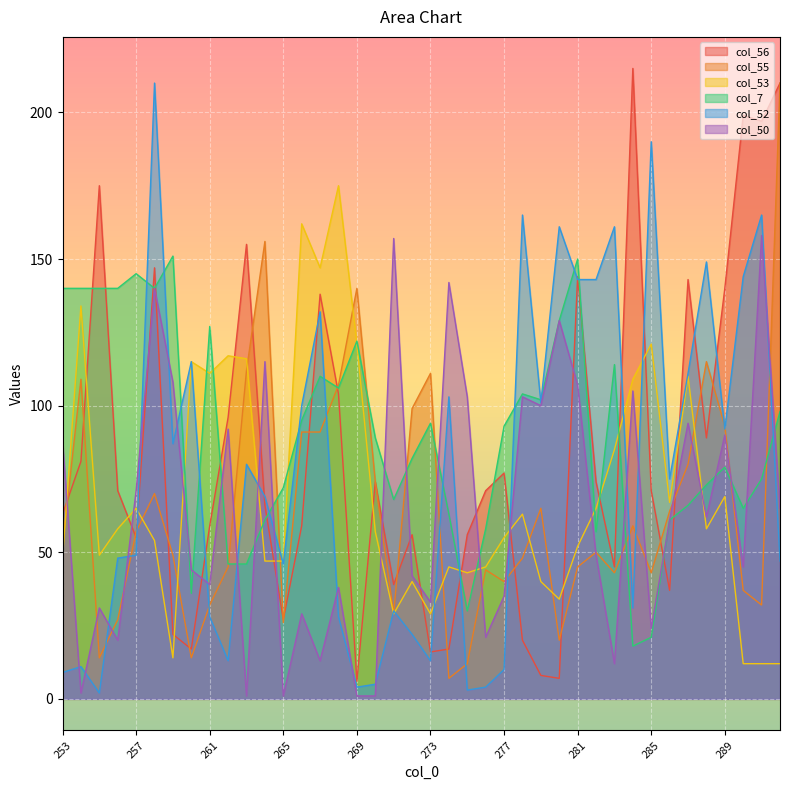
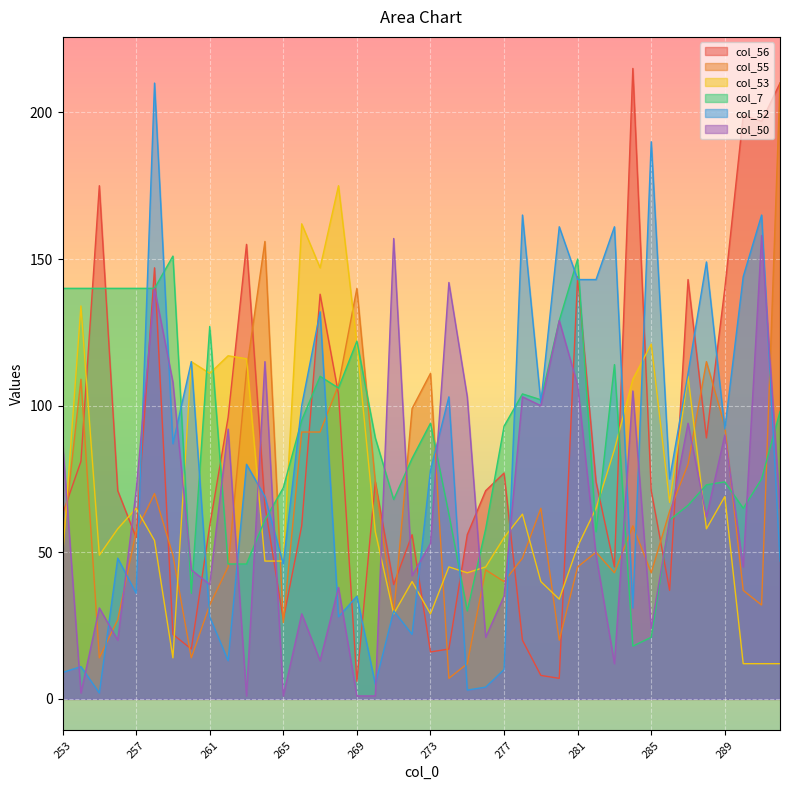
col_7, 257: 145 -> 140
col_52, 257: 49 -> 36
col_52, 269: 4 -> 35
col_52, 273: 13 -> 78
col_50, 273: 33 -> 53
col_7, 289: 79 -> 74
